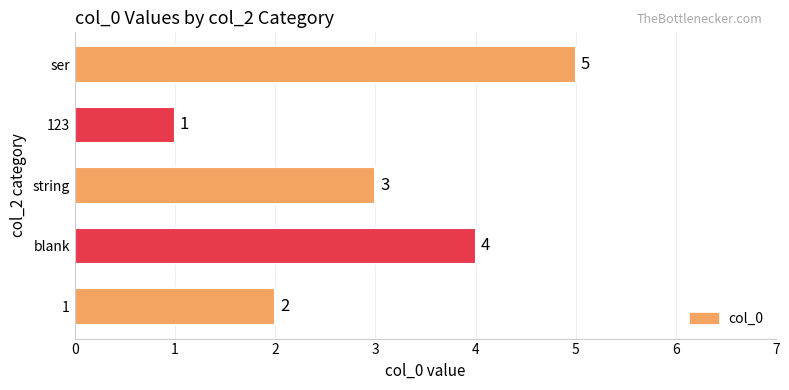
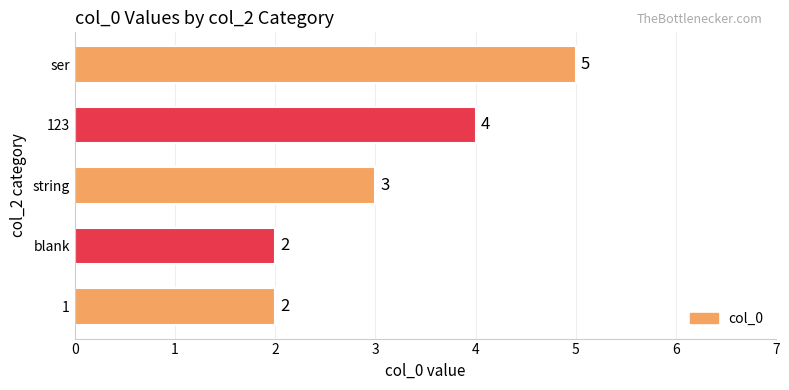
123: 1 -> 4
blank: 4 -> 2
